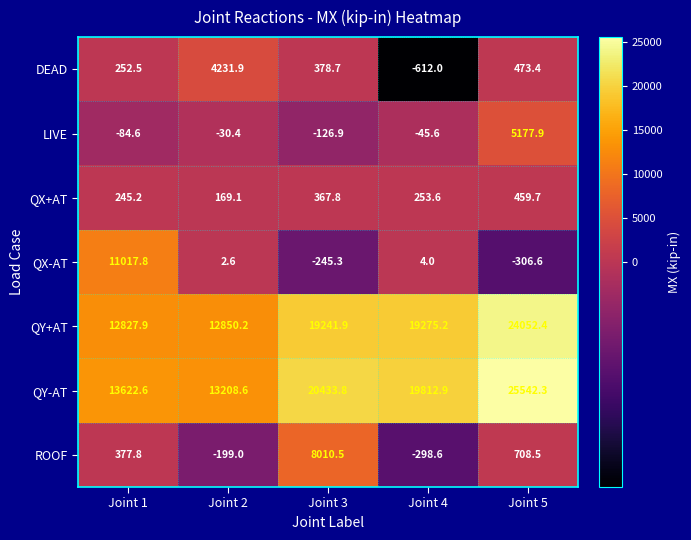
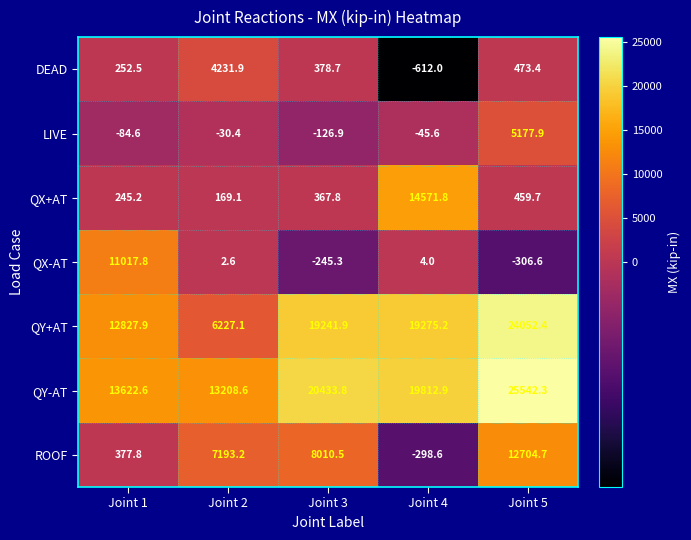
QX+AT, Joint 4: 253.6 -> 14571.8
QY+AT, Joint 2: 12850.2 -> 6227.1
ROOF, Joint 2: -199.0 -> 7193.2
ROOF, Joint 5: 708.5 -> 12704.7
